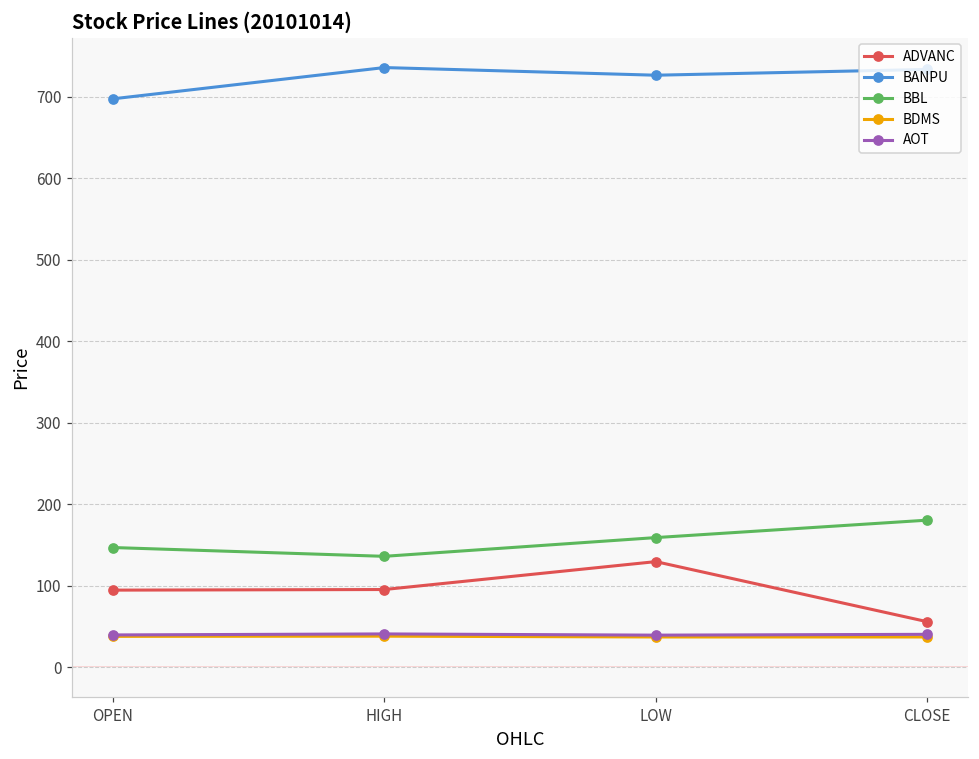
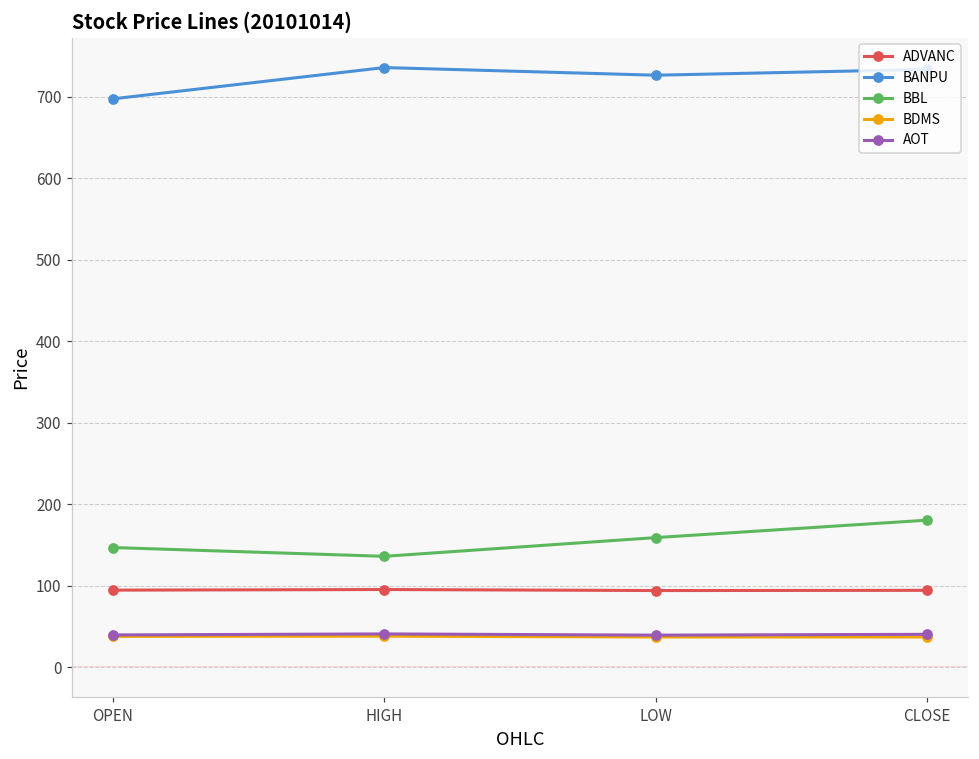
ADVANC, LOW: 130 -> 90
ADVANC, CLOSE: 60 -> 90
